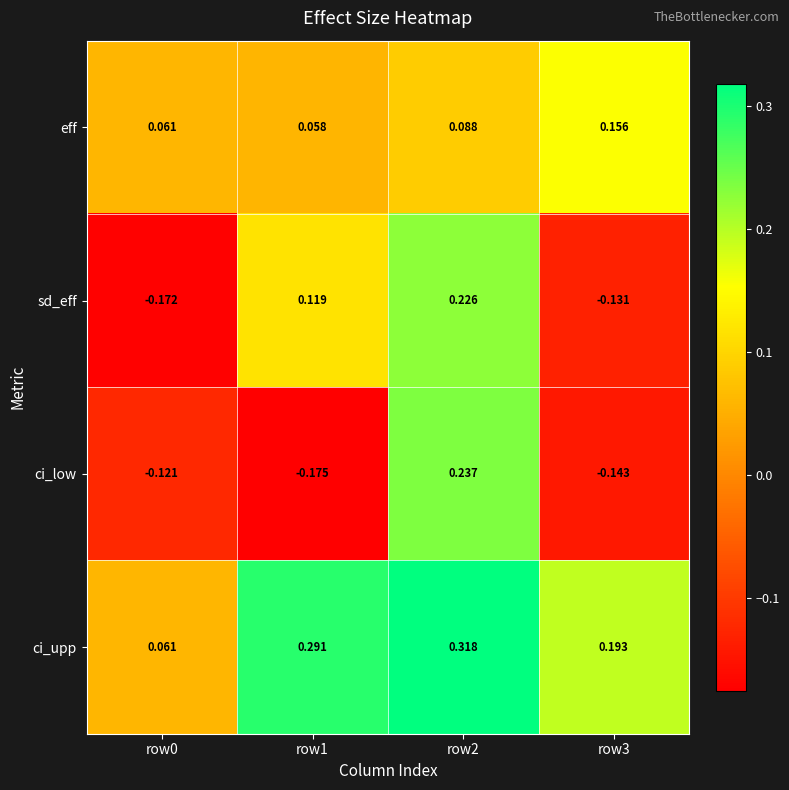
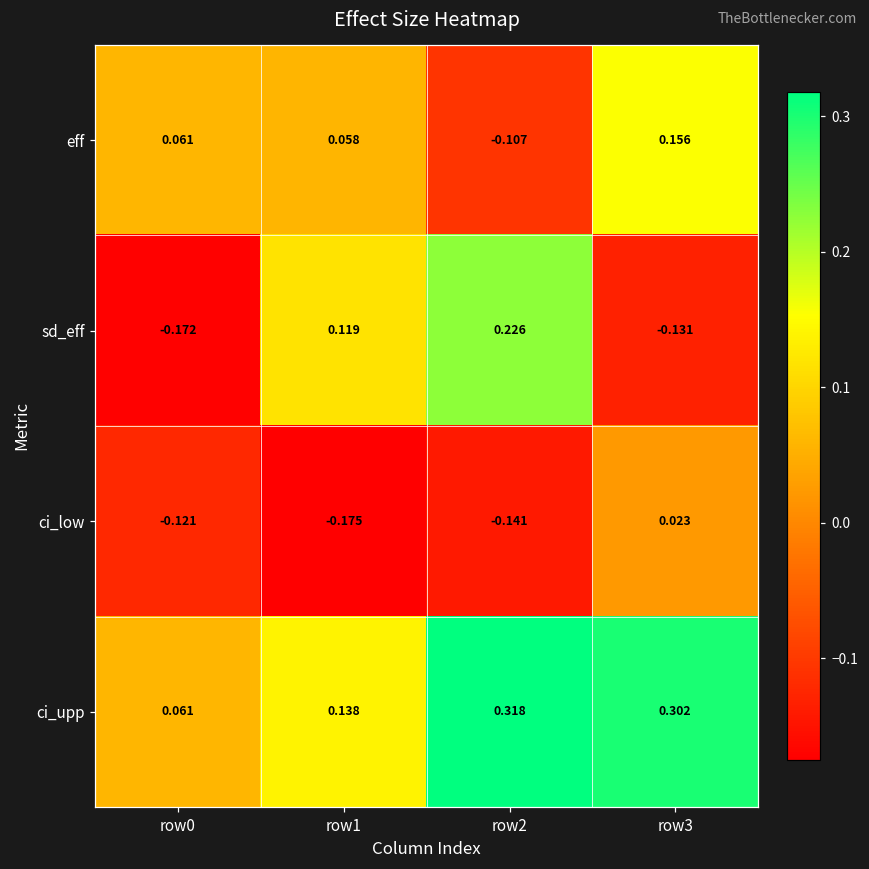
eff, row2: 0.088 -> -0.107
ci_low, row2: 0.237 -> -0.141
ci_low, row3: -0.143 -> 0.023
ci_upp, row1: 0.291 -> 0.138
ci_upp, row3: 0.193 -> 0.302
